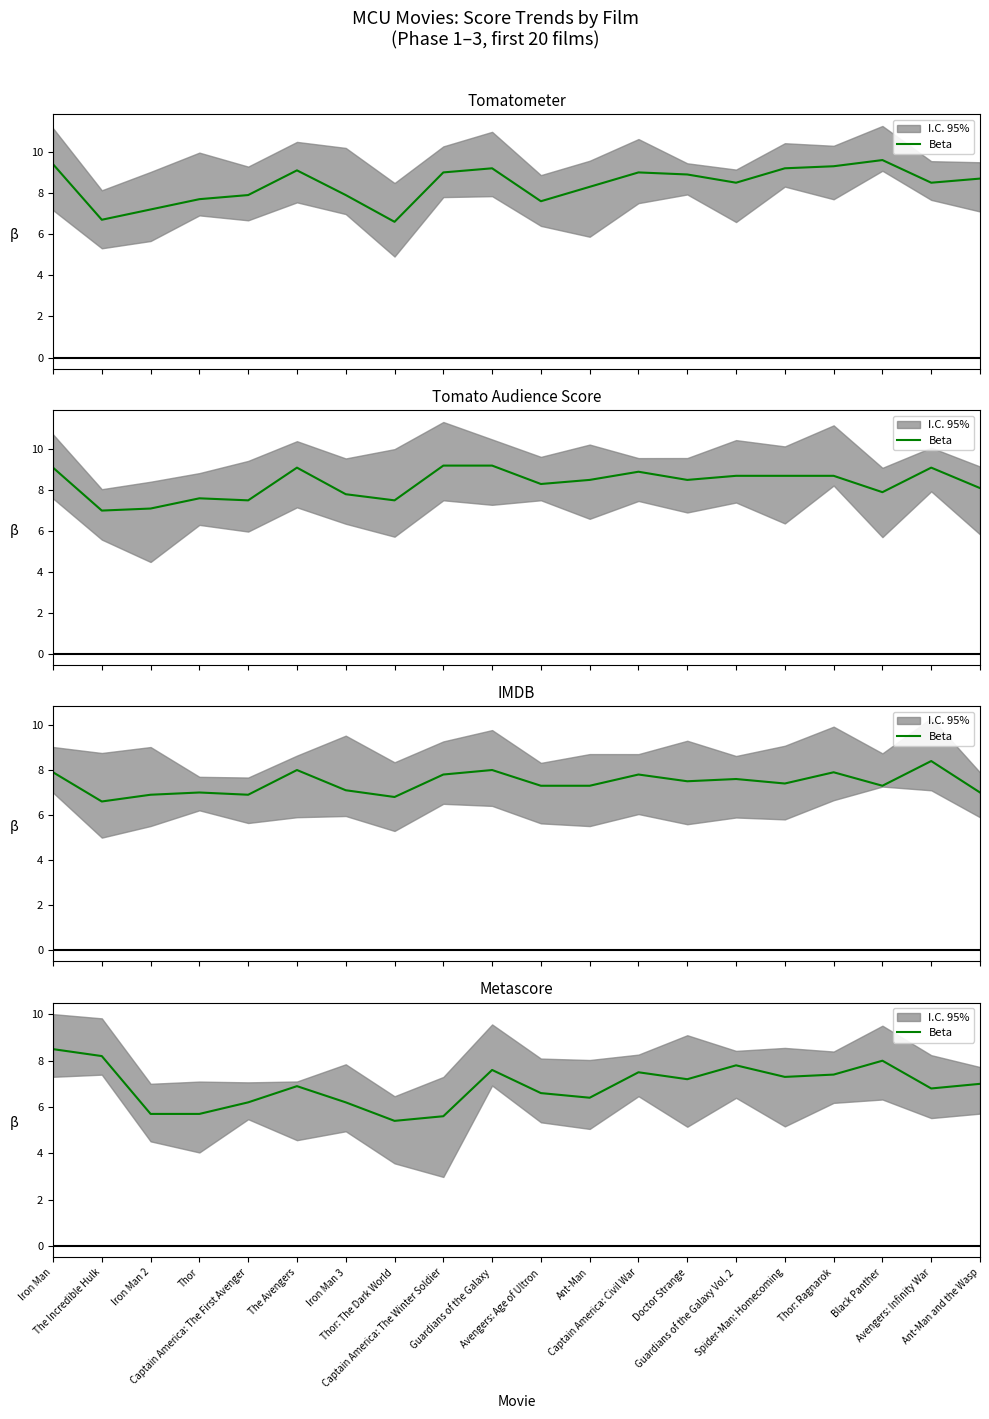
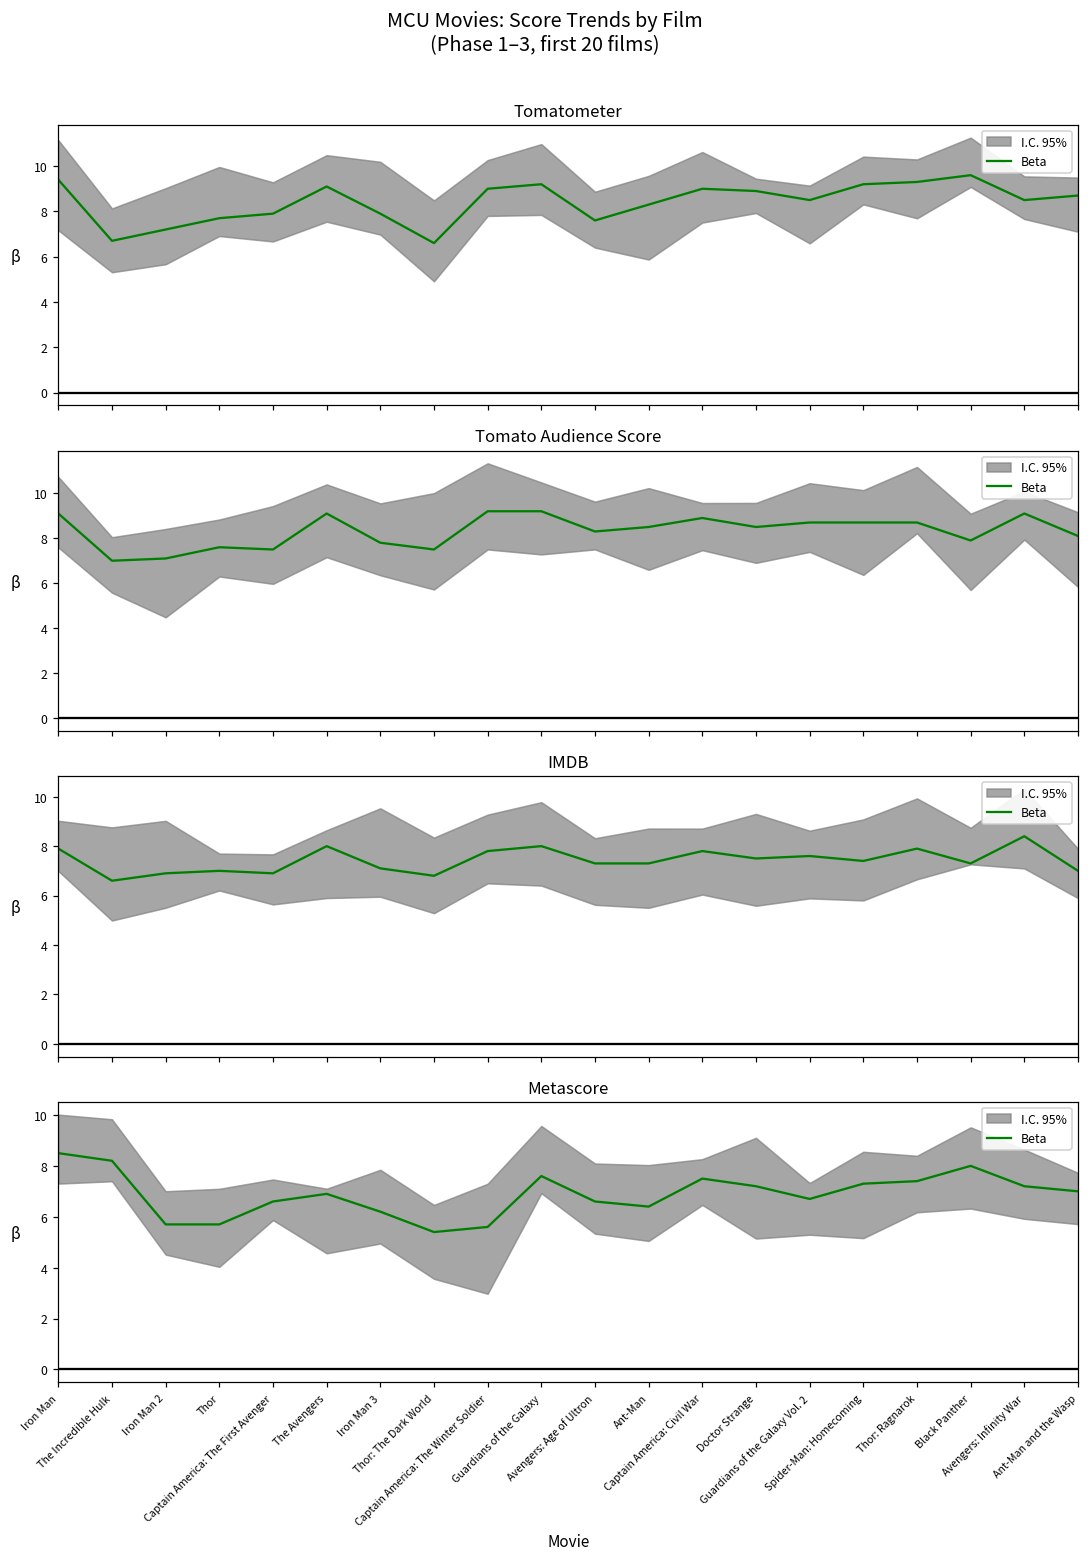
Metascore, Beta, Captain America: The First Avenger: 6.2 -> 6.6
Metascore, Beta, Guardians of the Galaxy Vol. 2: 7.8 -> 6.7
Metascore, Beta, Avengers: Infinity War: 6.8 -> 7.2
